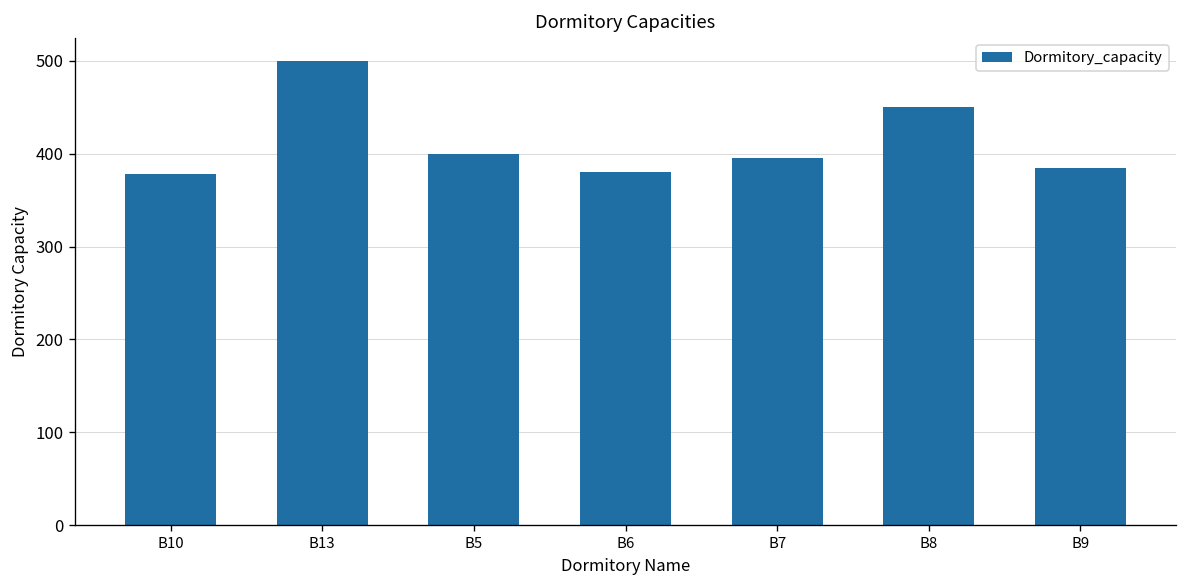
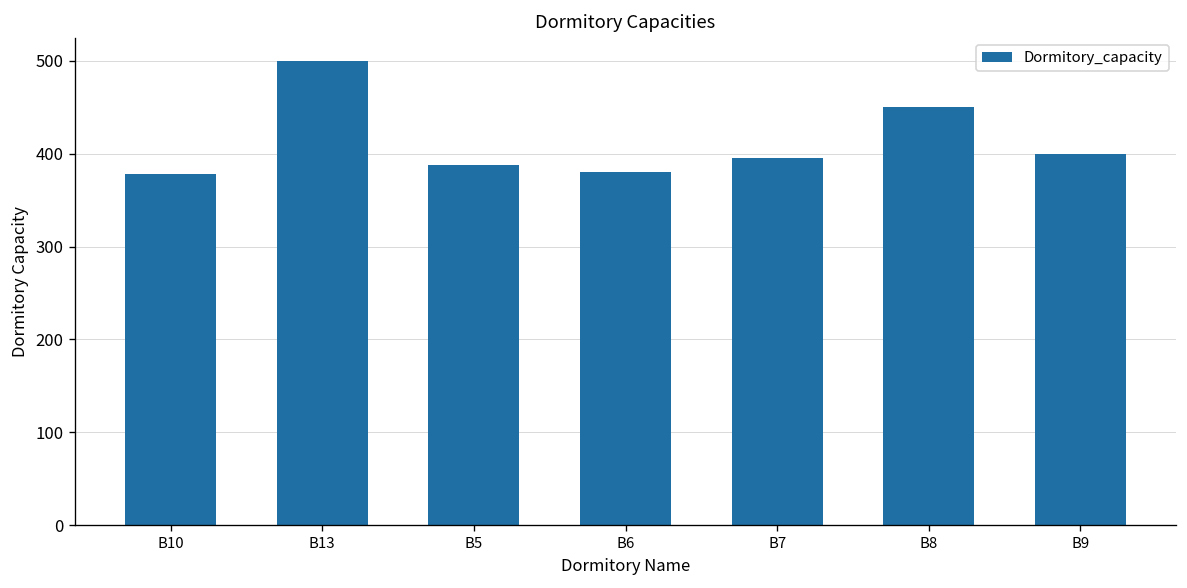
B5: 400 -> 390
B9: 390 -> 400
